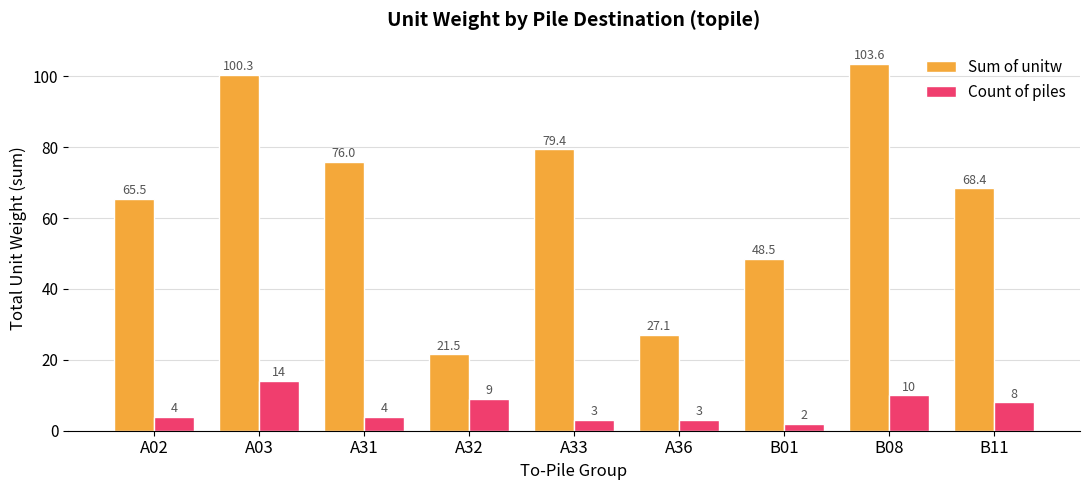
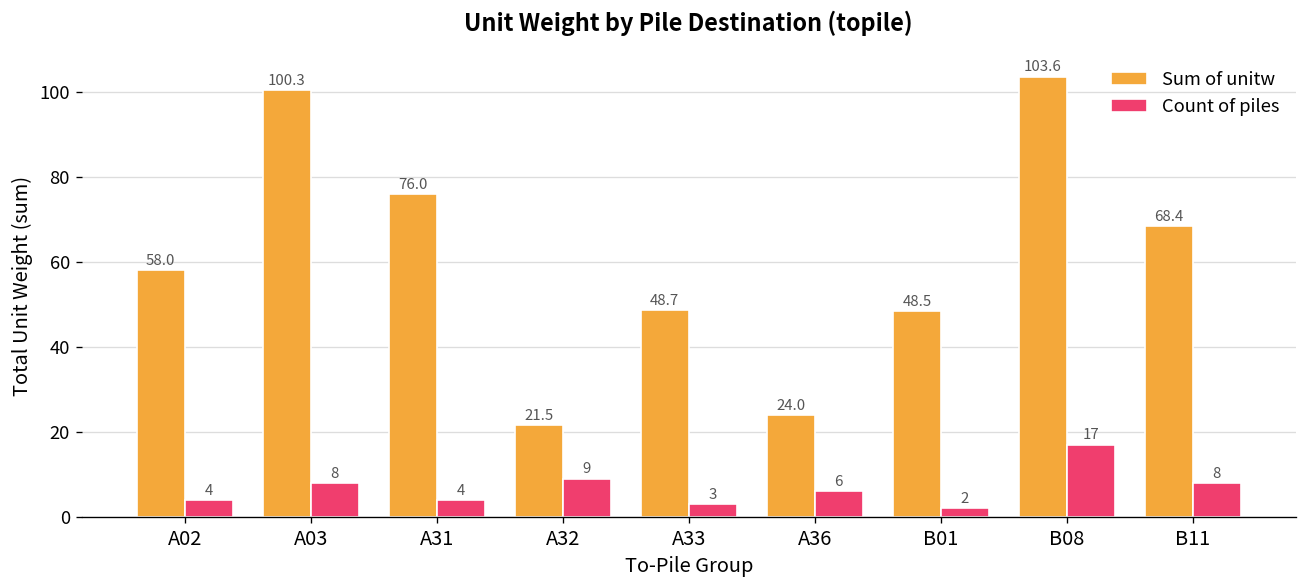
Sum of unitw, A02: 65.5 -> 58.0
Count of piles, A03: 14 -> 8
Sum of unitw, A33: 79.4 -> 48.7
Sum of unitw, A36: 27.1 -> 24.0
Count of piles, A36: 3 -> 6
Count of piles, B08: 10 -> 17
